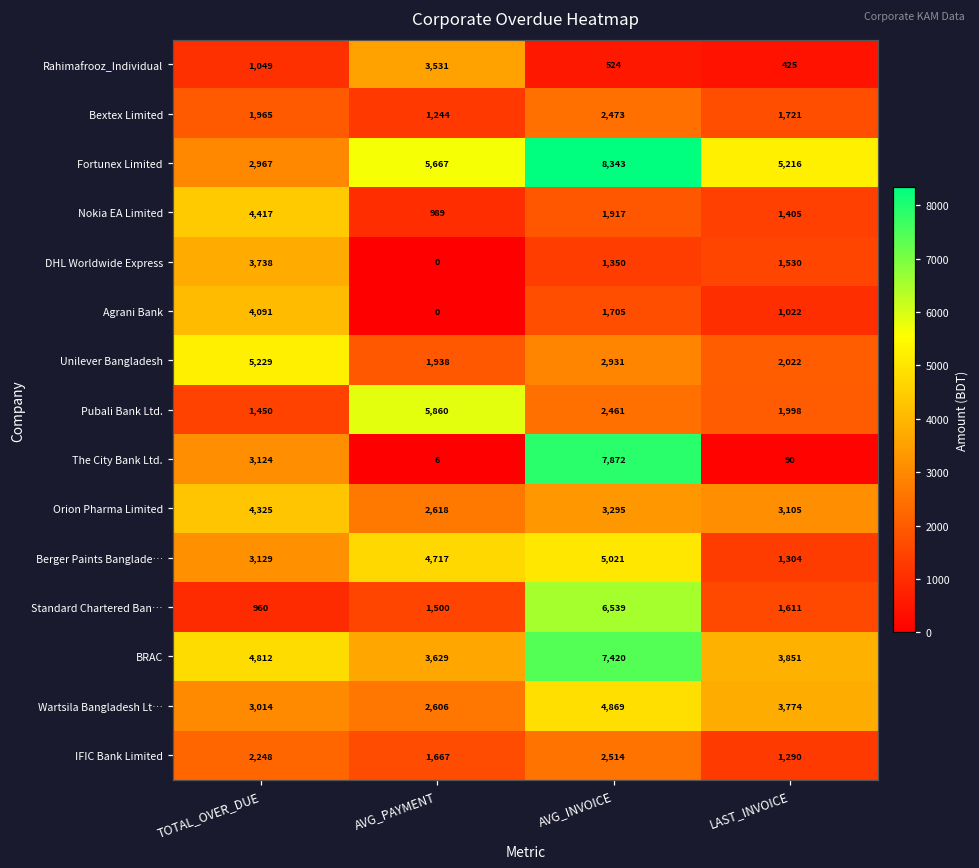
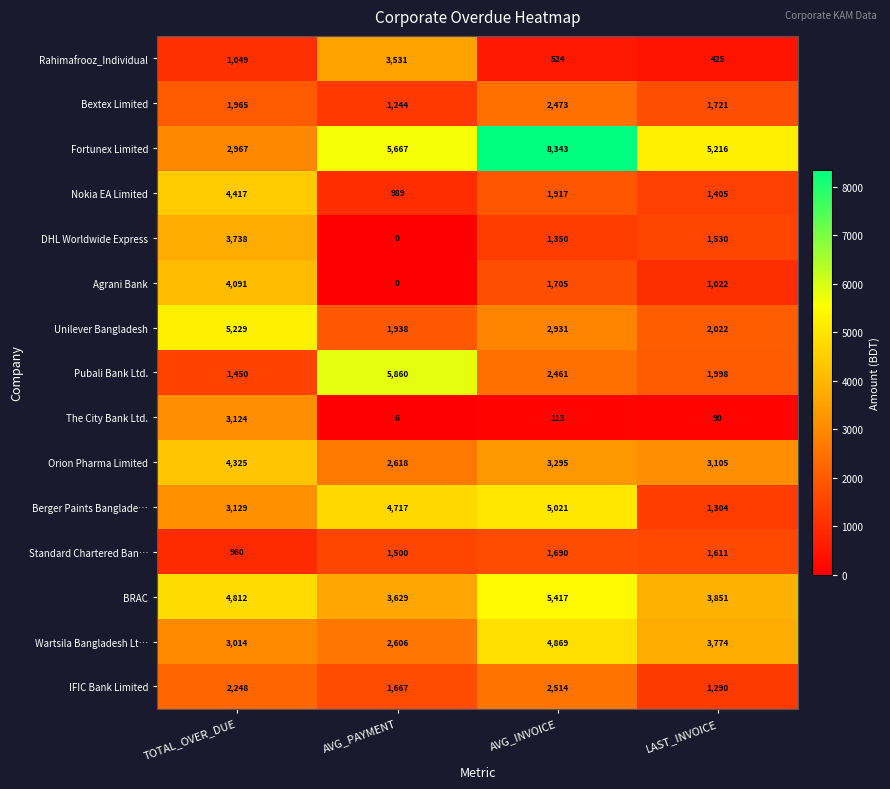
The City Bank Ltd., AVG_INVOICE: 7,872 -> 113
Standard Chartered Ban…, AVG_INVOICE: 6,539 -> 1,690
BRAC, AVG_INVOICE: 7,420 -> 5,417
